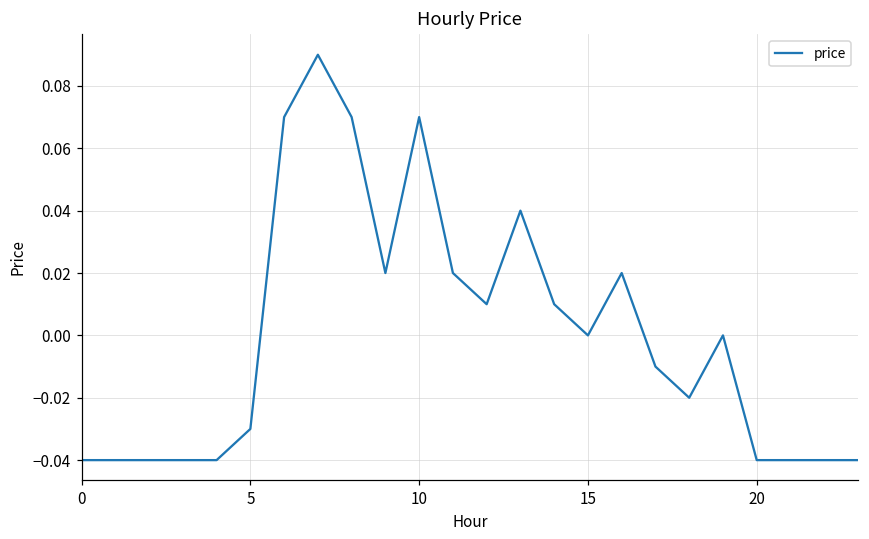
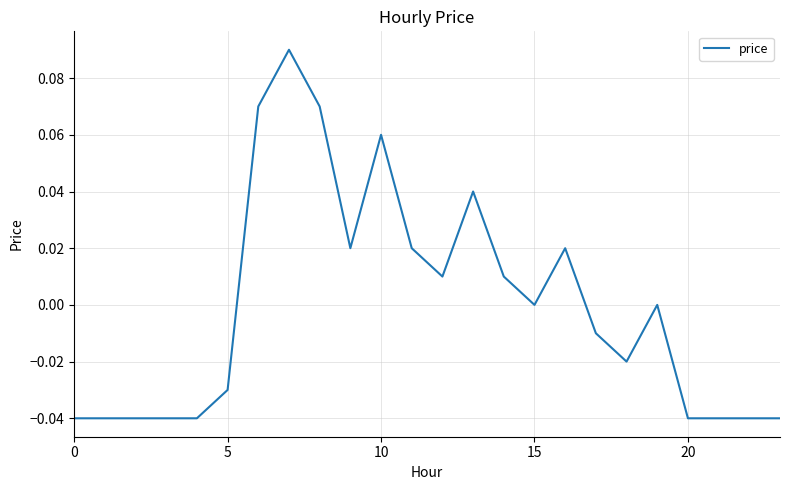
10: 0.07 -> 0.06
